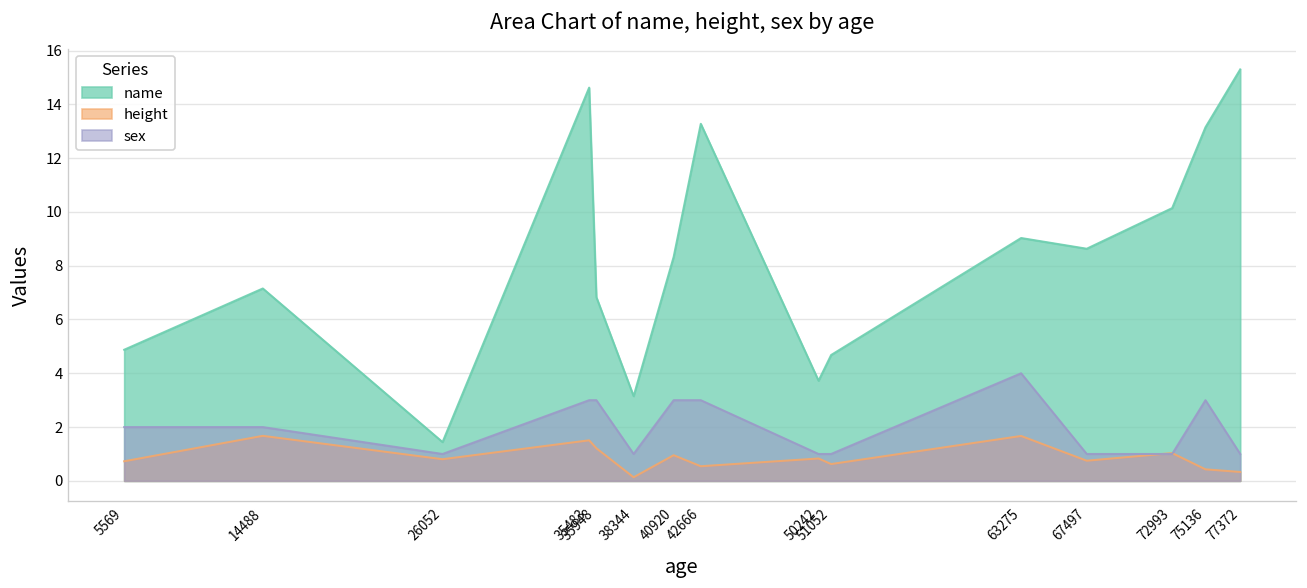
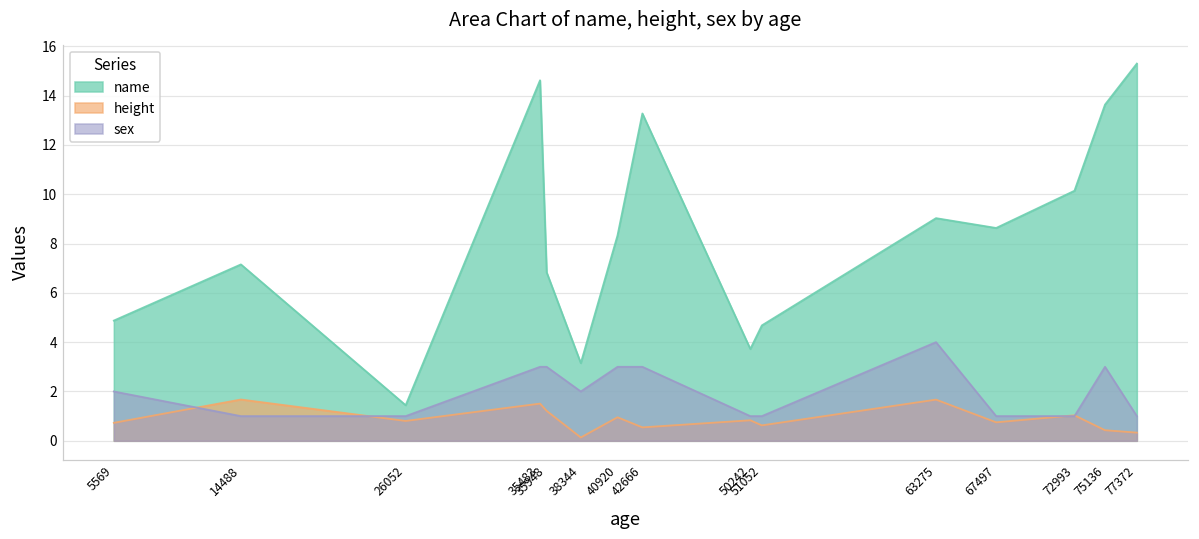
sex, 14488: 2 -> 1
sex, 38344: 1 -> 2
name, 75136: 13.1 -> 13.6
